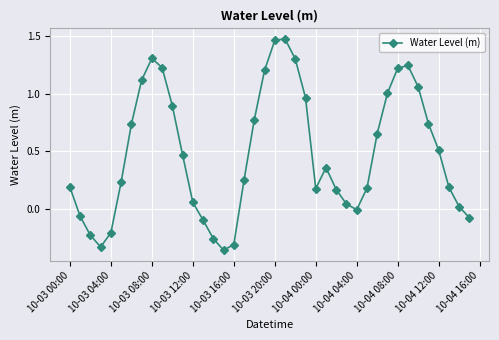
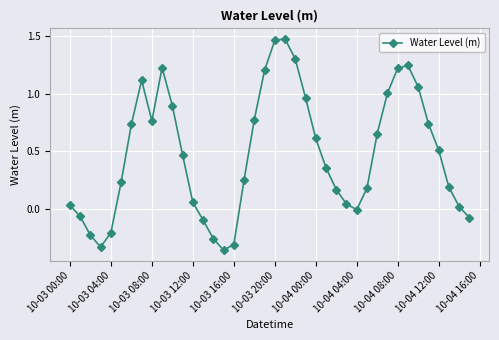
10-03 00:00: 0.19 -> 0.03
10-03 08:00: 1.31 -> 0.77
10-04 00:00: 0.18 -> 0.61
